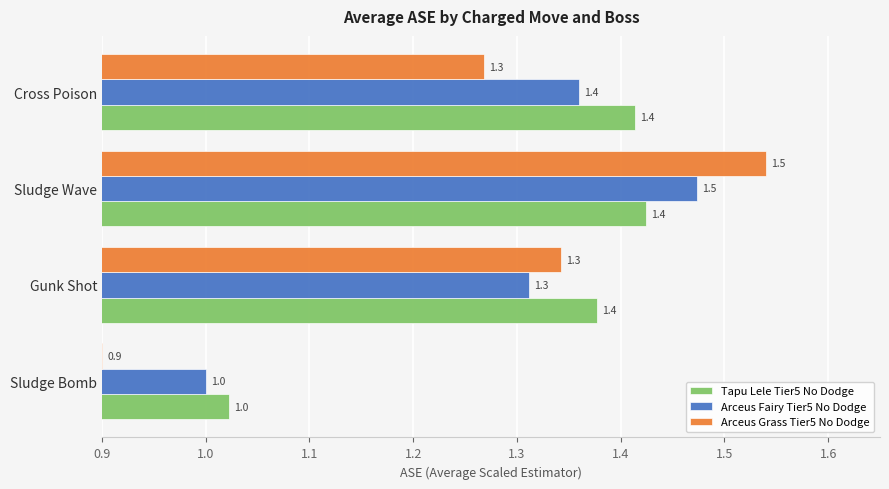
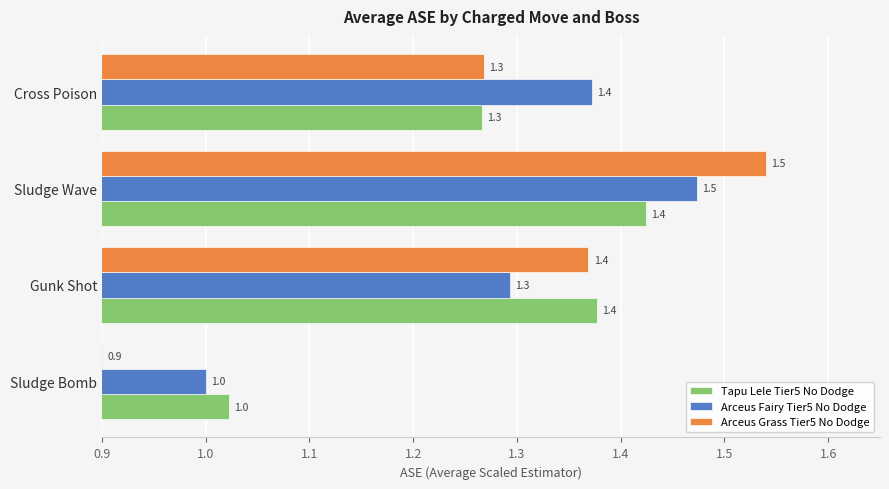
Arceus Fairy Tier5 No Dodge, Cross Poison: 1.360 -> 1.372
Tapu Lele Tier5 No Dodge, Cross Poison: 1.4 -> 1.3
Arceus Grass Tier5 No Dodge, Gunk Shot: 1.3 -> 1.4
Arceus Fairy Tier5 No Dodge, Gunk Shot: 1.312 -> 1.294
